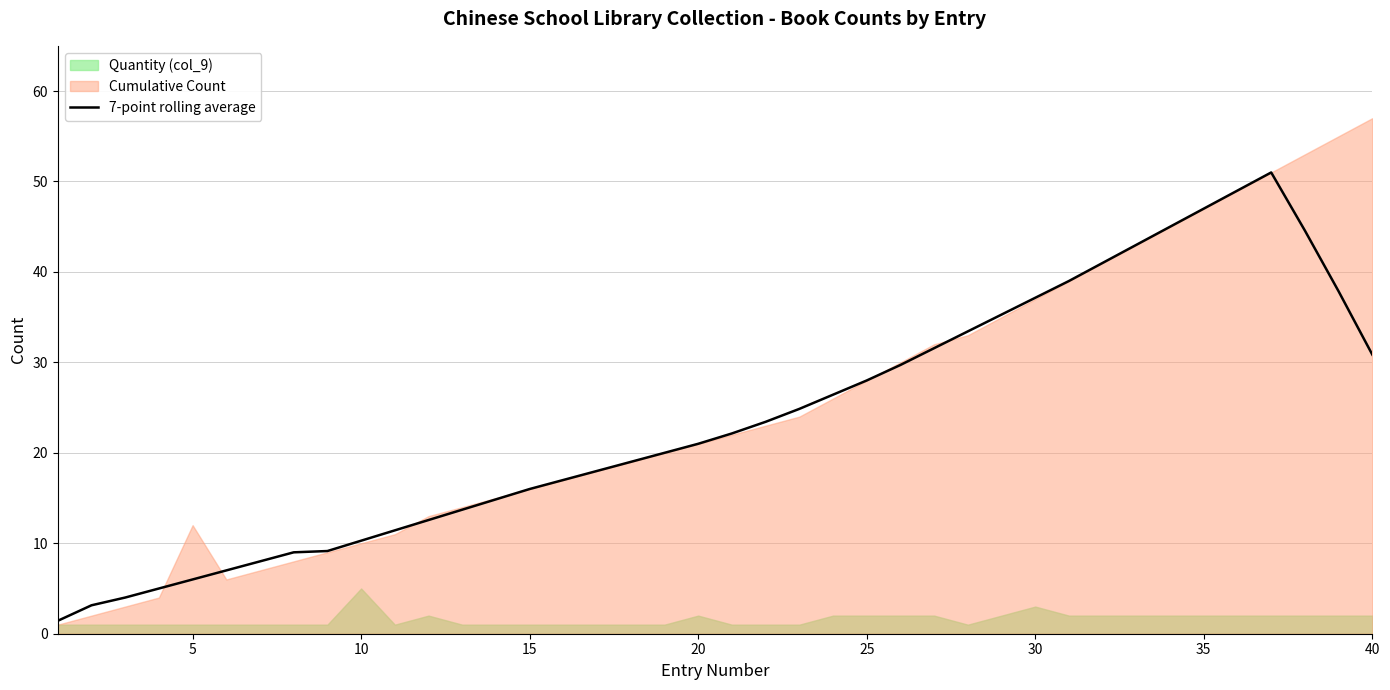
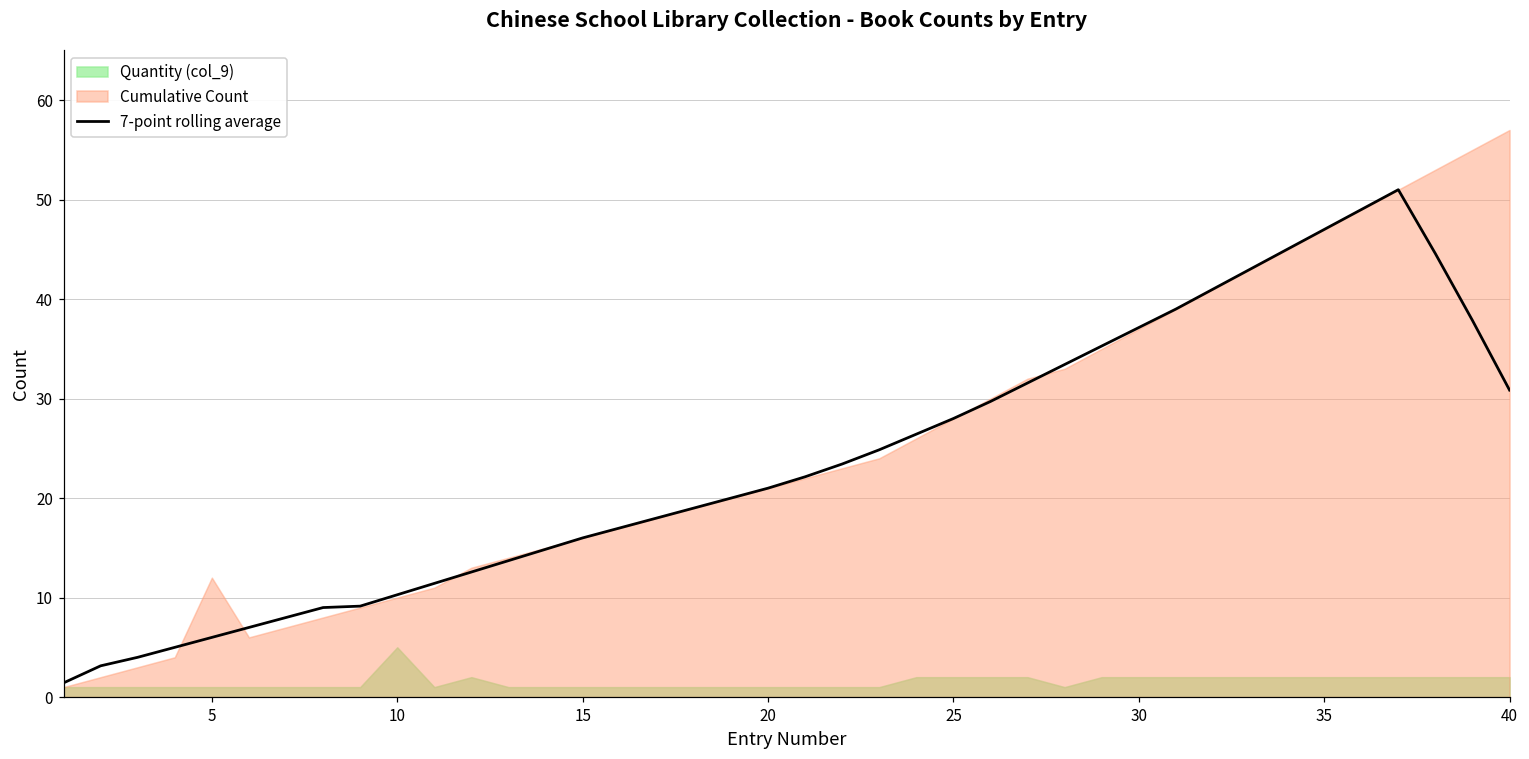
Quantity (col_9), 20: 2 -> 1
Quantity (col_9), 30: 3 -> 2
